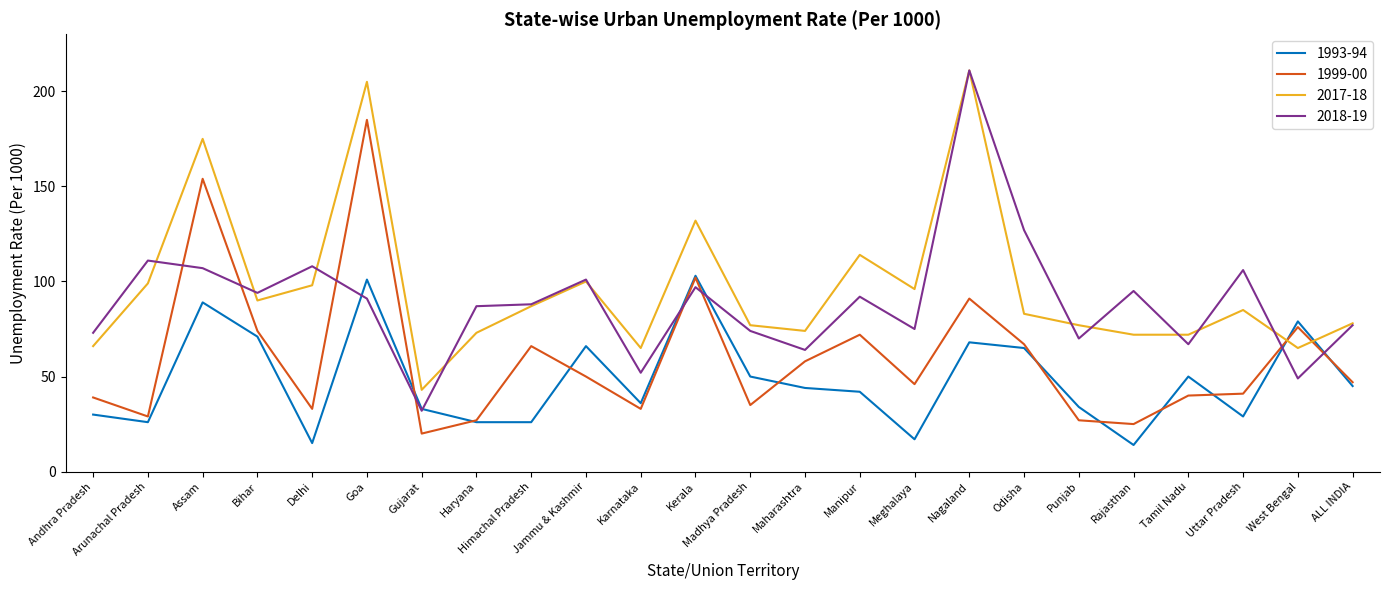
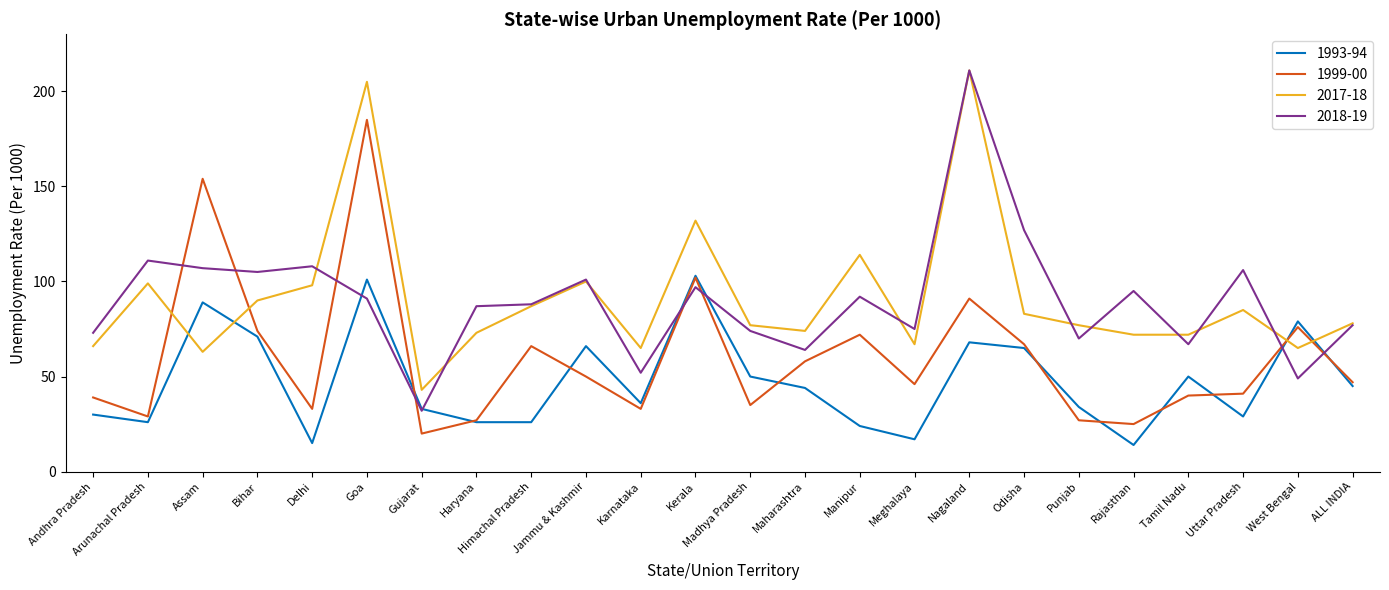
2017-18, Assam: 175 -> 63
2018-19, Bihar: 94 -> 105
1993-94, Manipur: 42 -> 24
2017-18, Meghalaya: 96 -> 67
